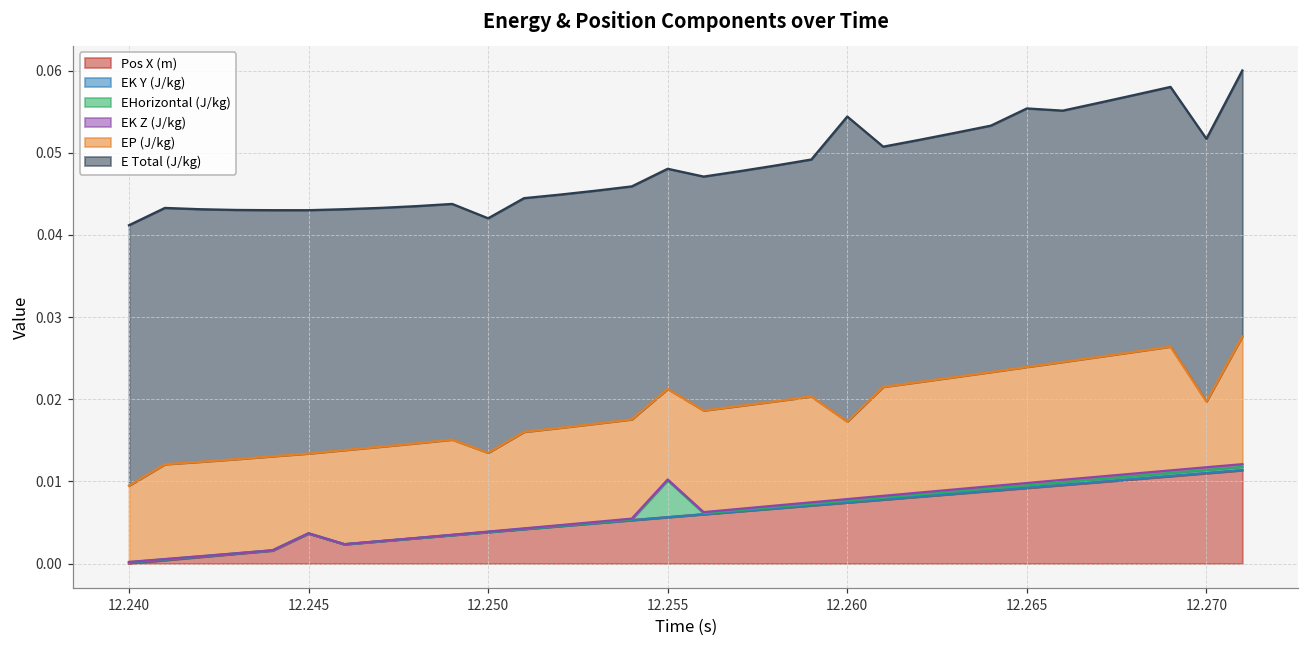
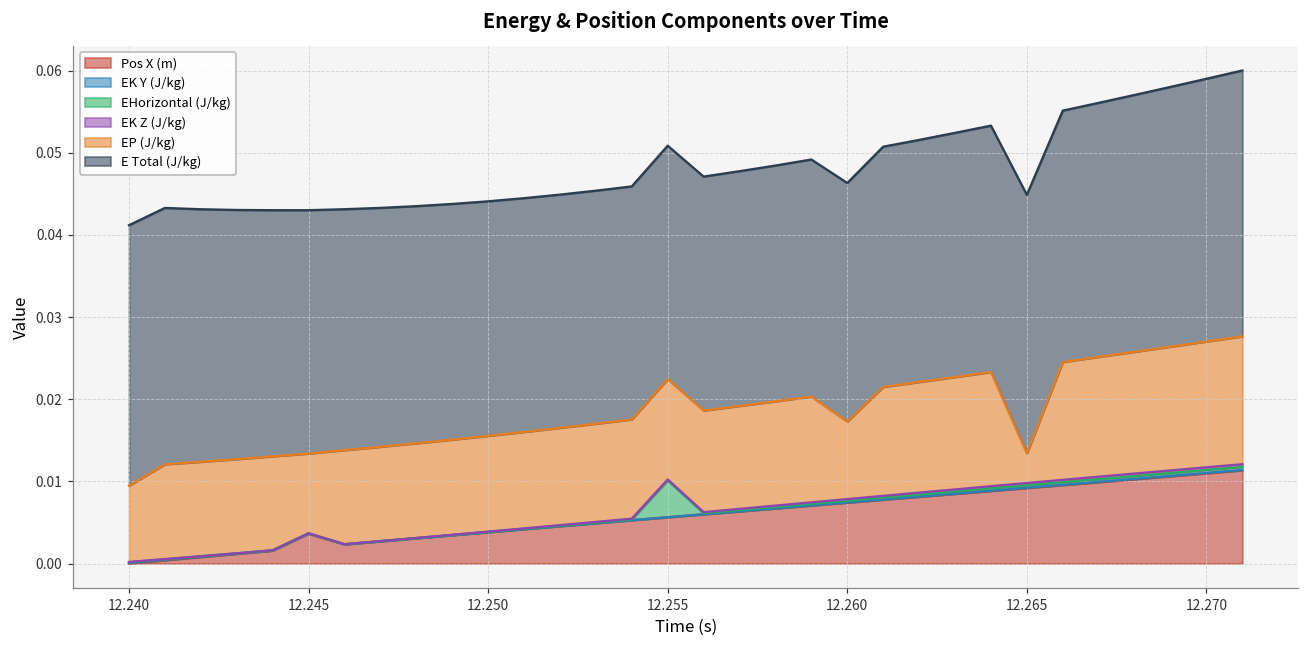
EP (J/kg), 12.250: 0.010 -> 0.012
EP (J/kg), 12.255: 0.011 -> 0.012
E Total (J/kg), 12.255: 0.027 -> 0.028
E Total (J/kg), 12.260: 0.037 -> 0.029
EP (J/kg), 12.265: 0.014 -> 0.004
EP (J/kg), 12.270: 0.008 -> 0.015
